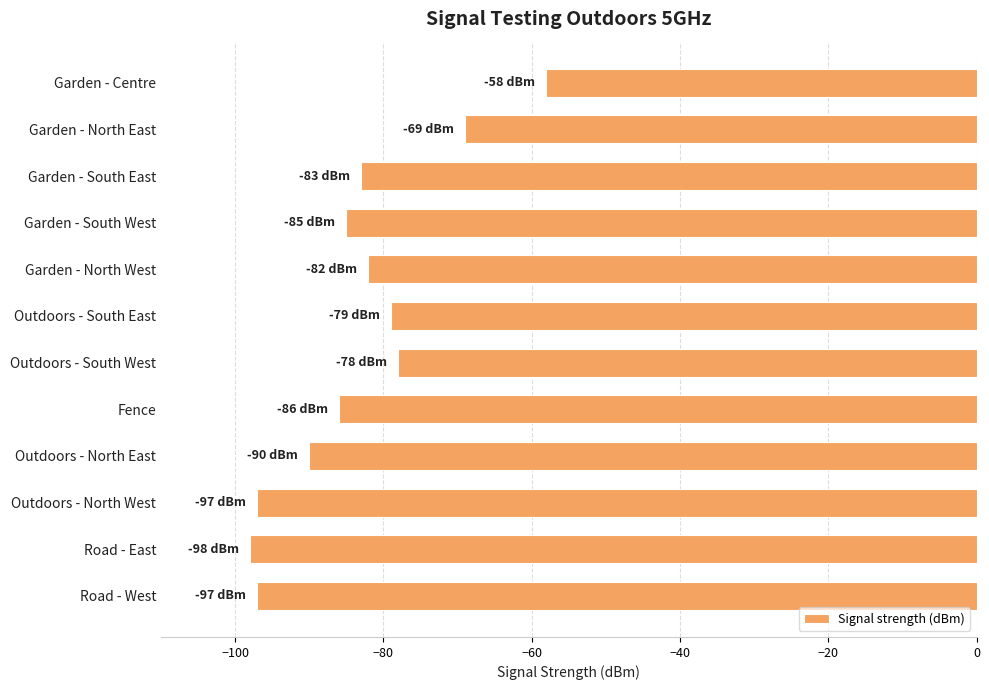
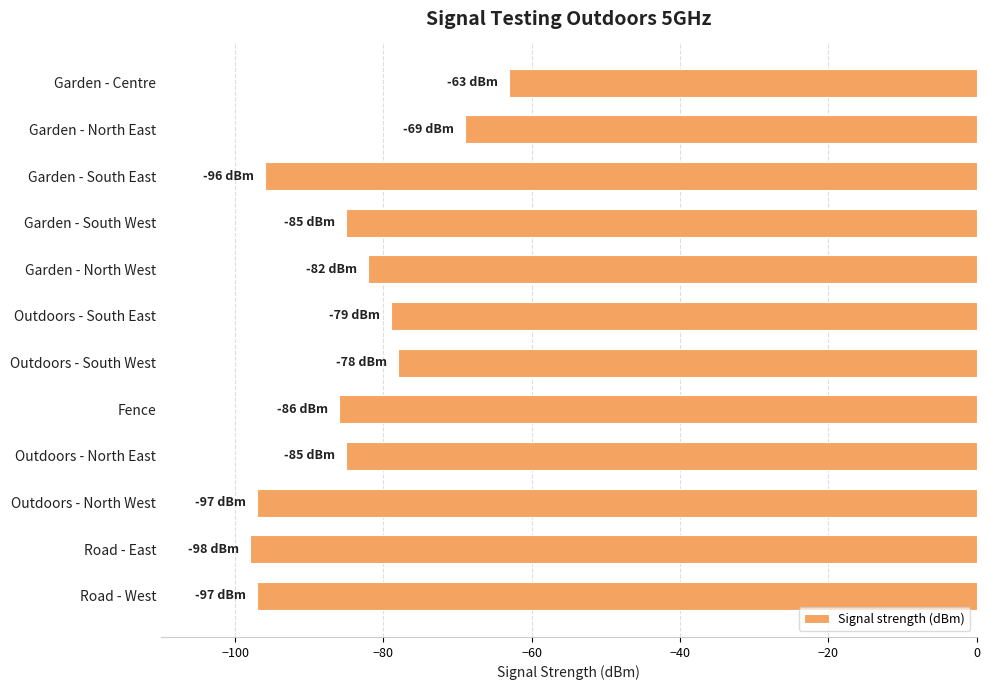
Garden - Centre: -58 -> -63
Garden - South East: -83 -> -96
Outdoors - North East: -90 -> -85
